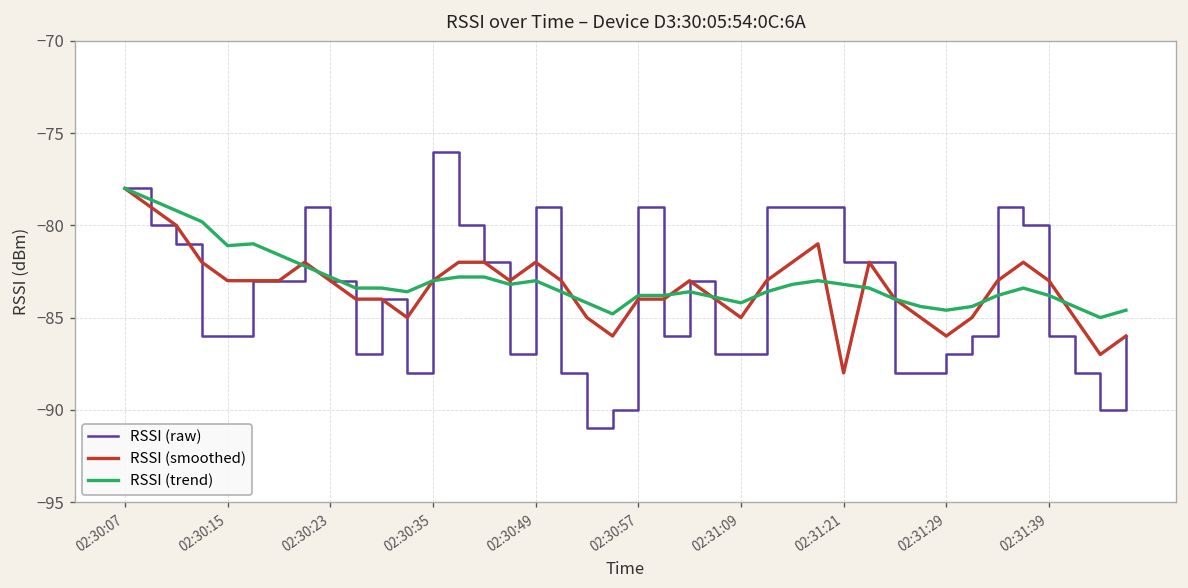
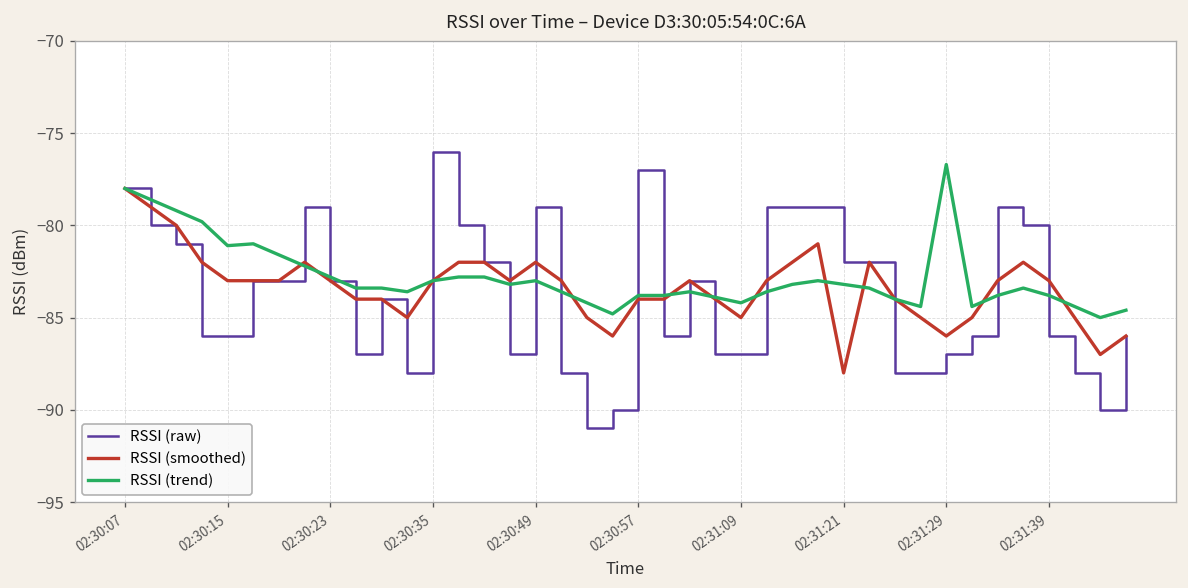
RSSI (raw), 02:30:57: -79 -> -77
RSSI (trend), 02:31:29: -84.6 -> -76.7
